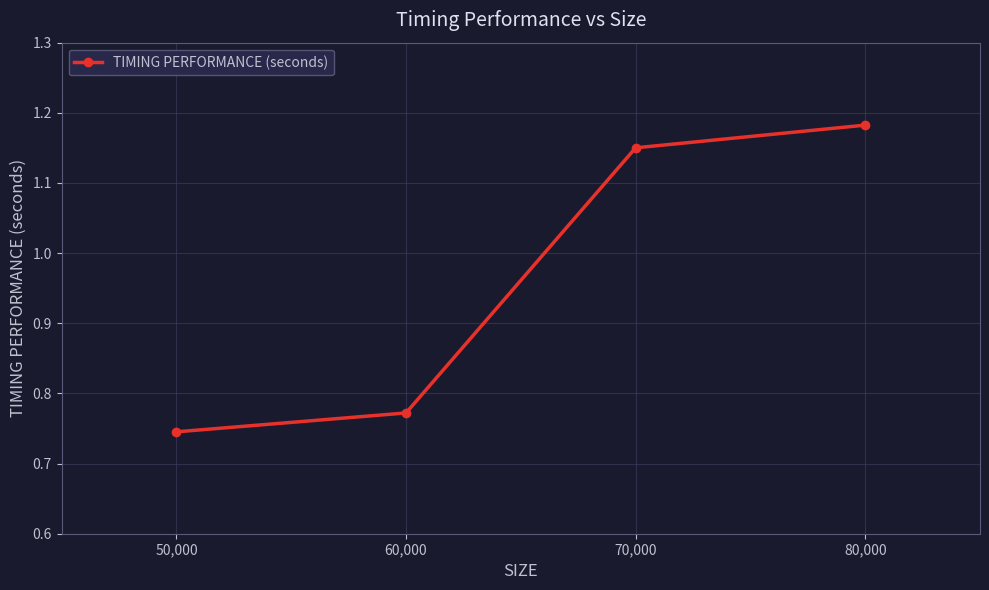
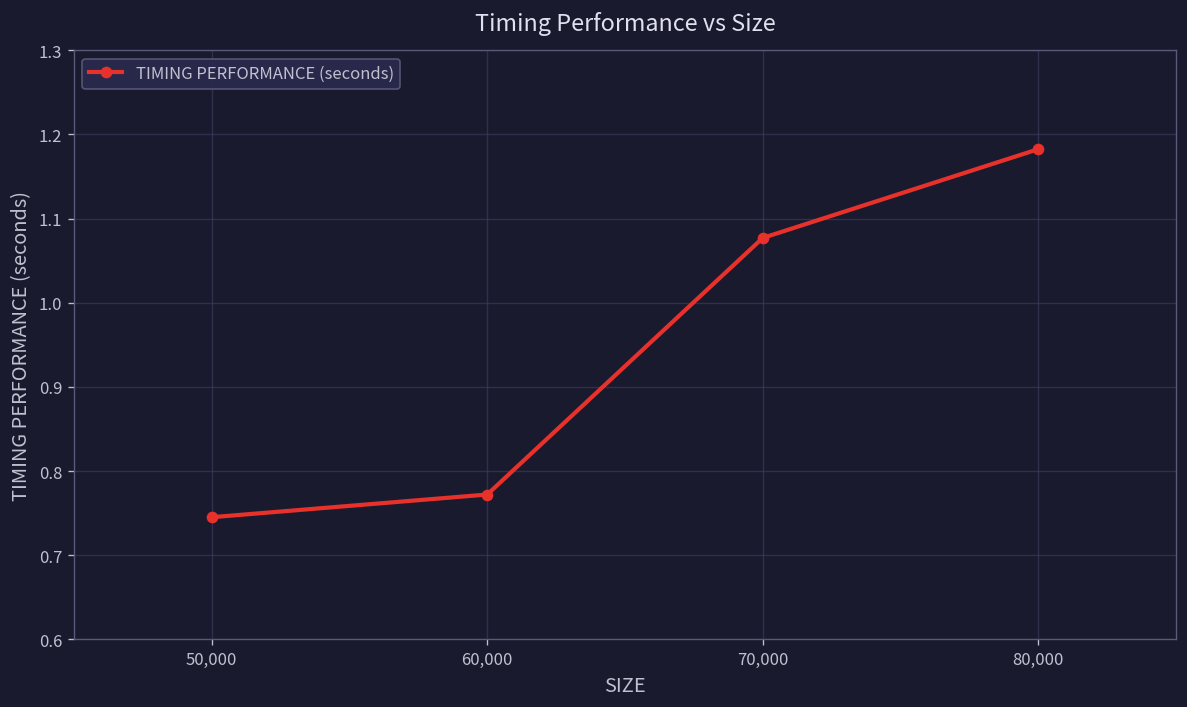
70,000: 1.15 -> 1.08
